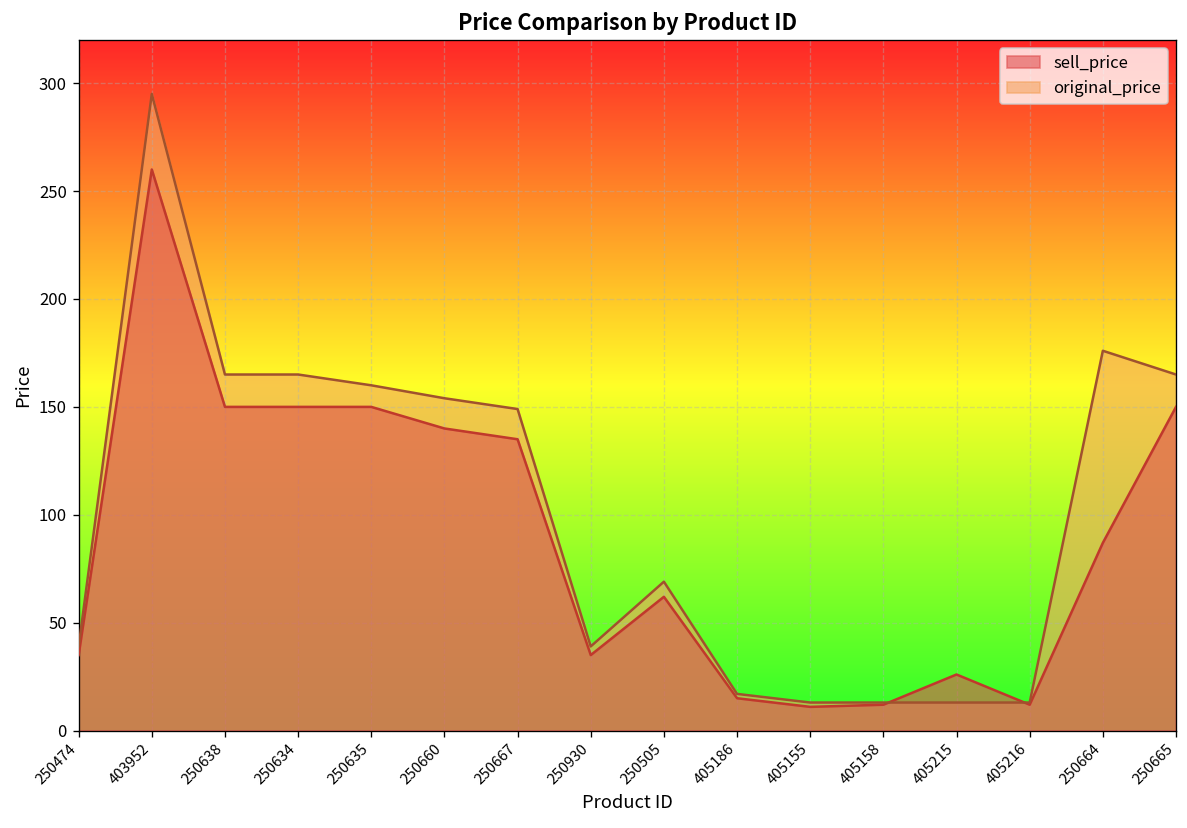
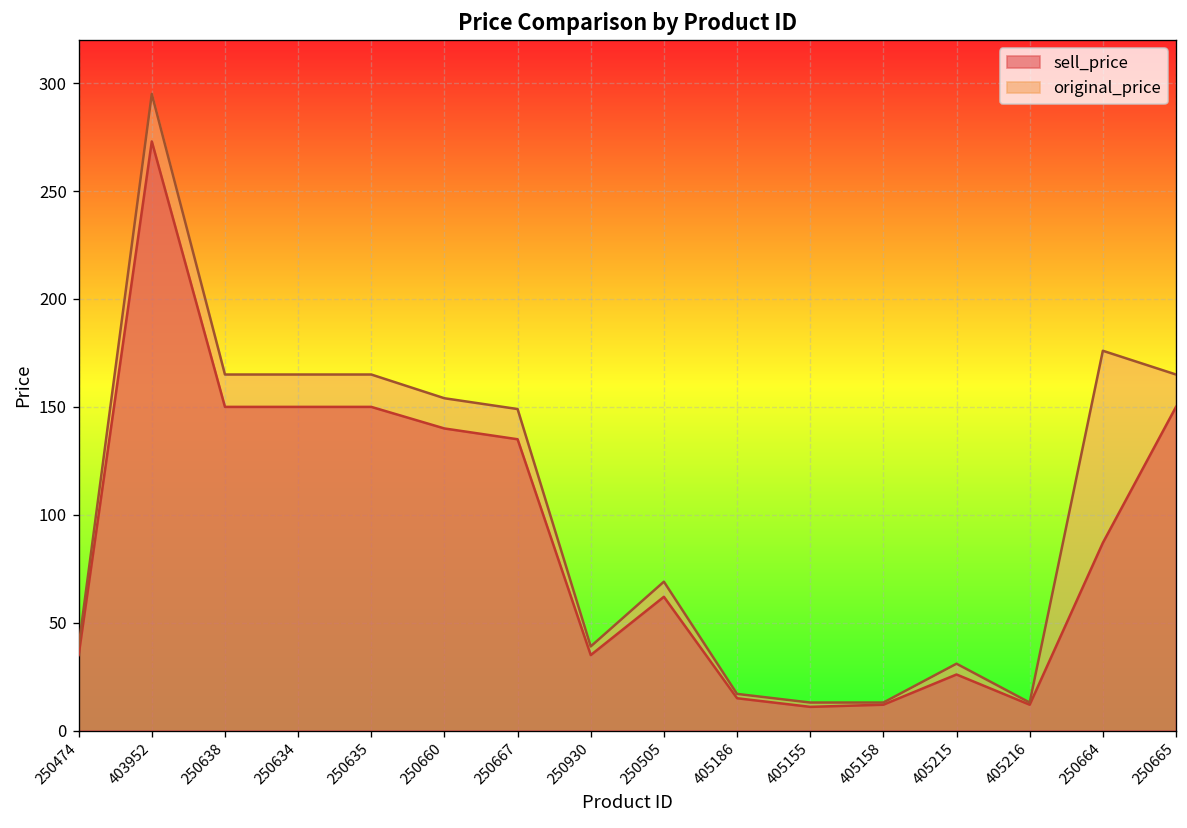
sell_price, 403952: 260 -> 273
original_price, 250635: 160 -> 165
original_price, 405215: 13 -> 31
